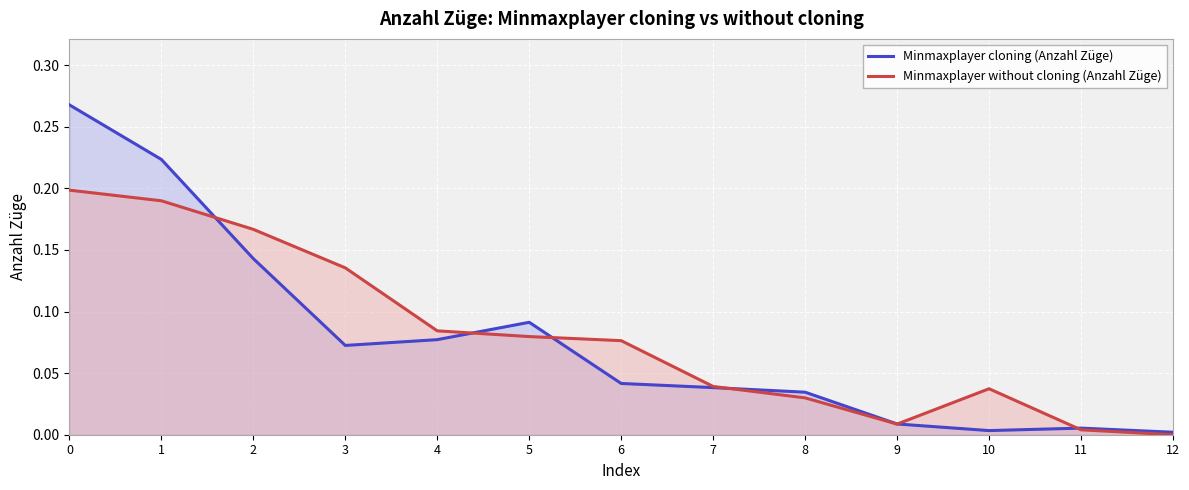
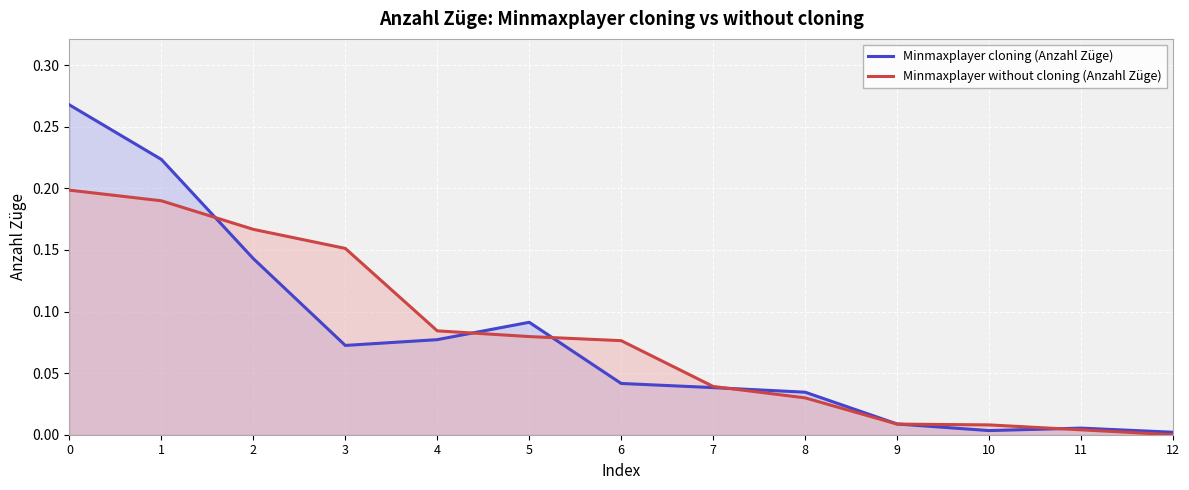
Minmaxplayer without cloning (Anzahl Züge), 3: 0.135 -> 0.151
Minmaxplayer without cloning (Anzahl Züge), 10: 0.037 -> 0.008
